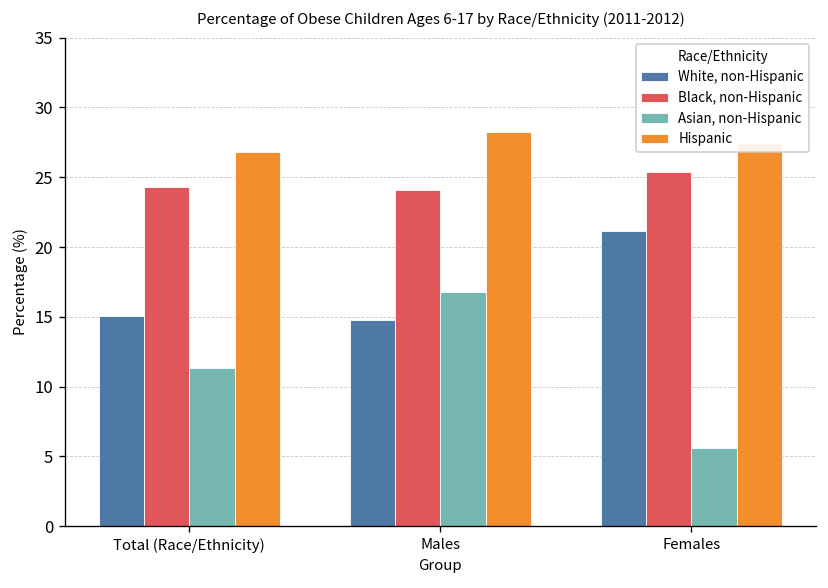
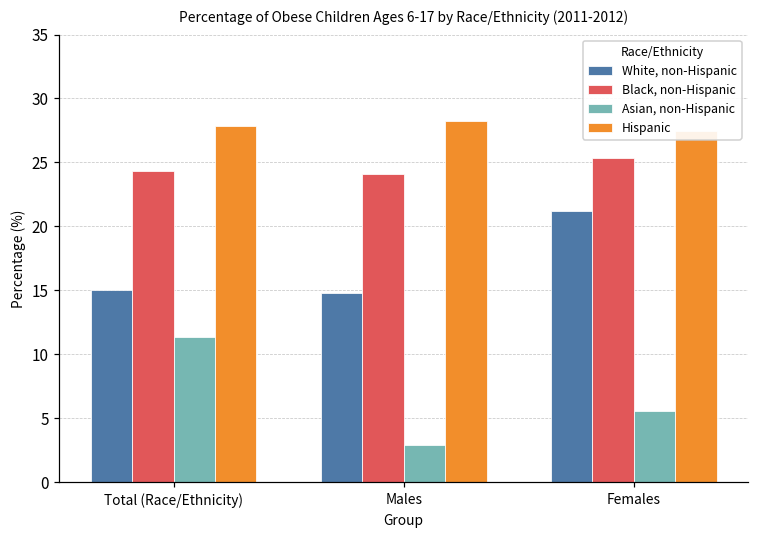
Hispanic, Total (Race/Ethnicity): 26.8 -> 27.8
Asian, non-Hispanic, Males: 16.8 -> 2.9
